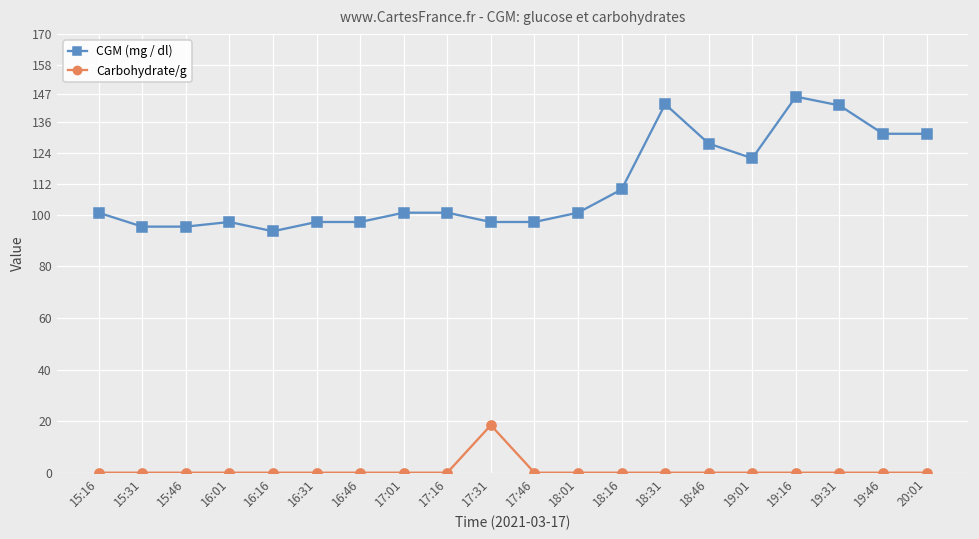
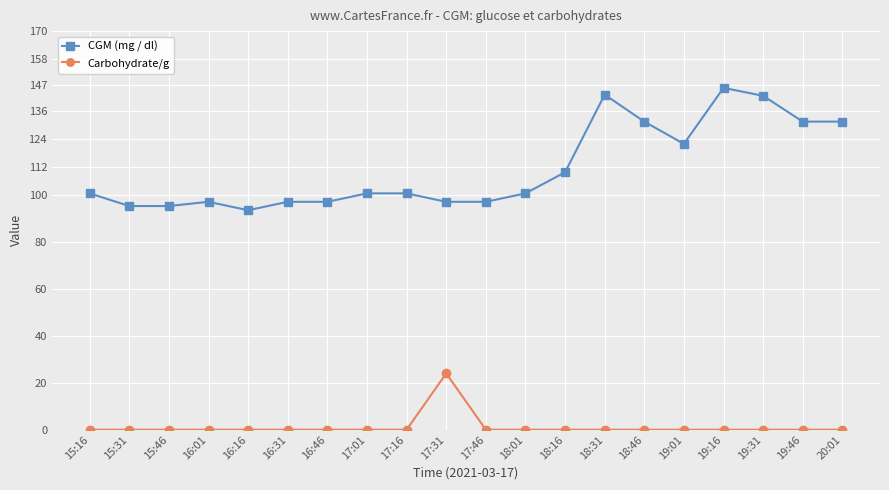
Carbohydrate/g, 17:31: 18 -> 24
CGM (mg / dl), 18:46: 128 -> 131
